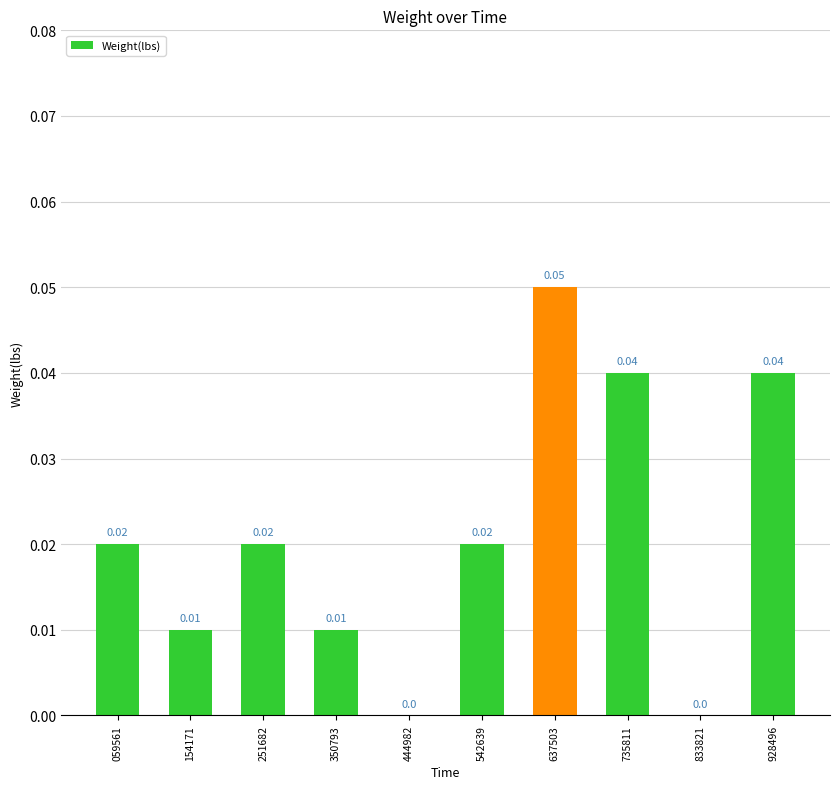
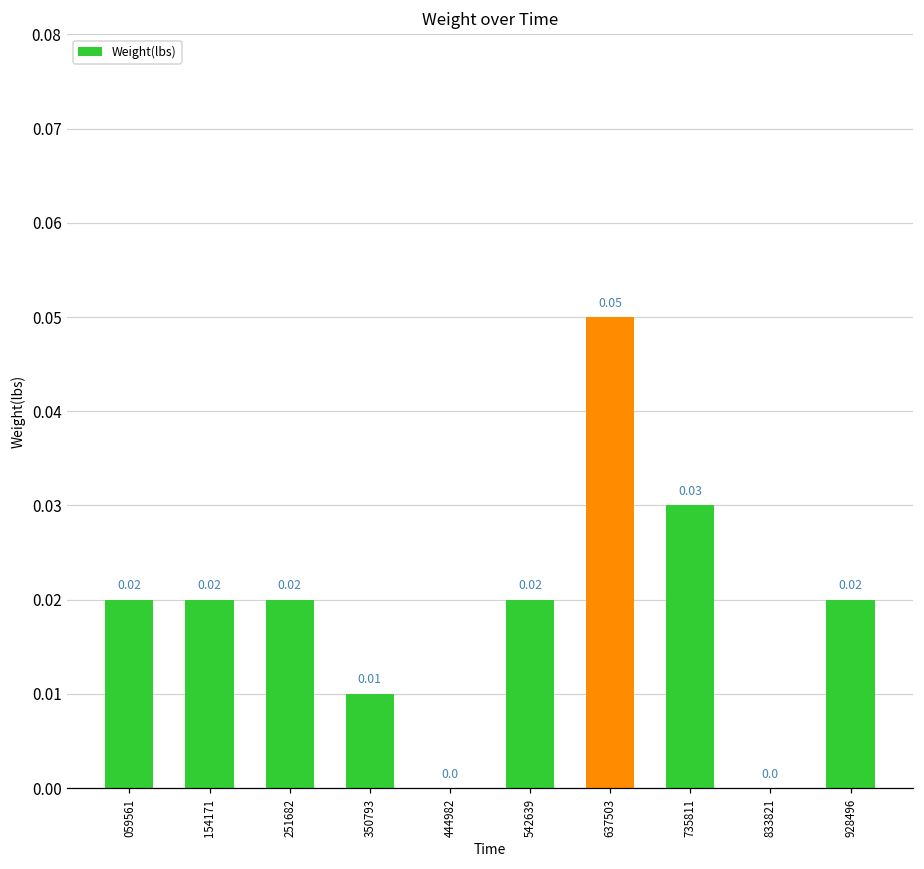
154171: 0.01 -> 0.02
735811: 0.04 -> 0.03
928496: 0.04 -> 0.02
